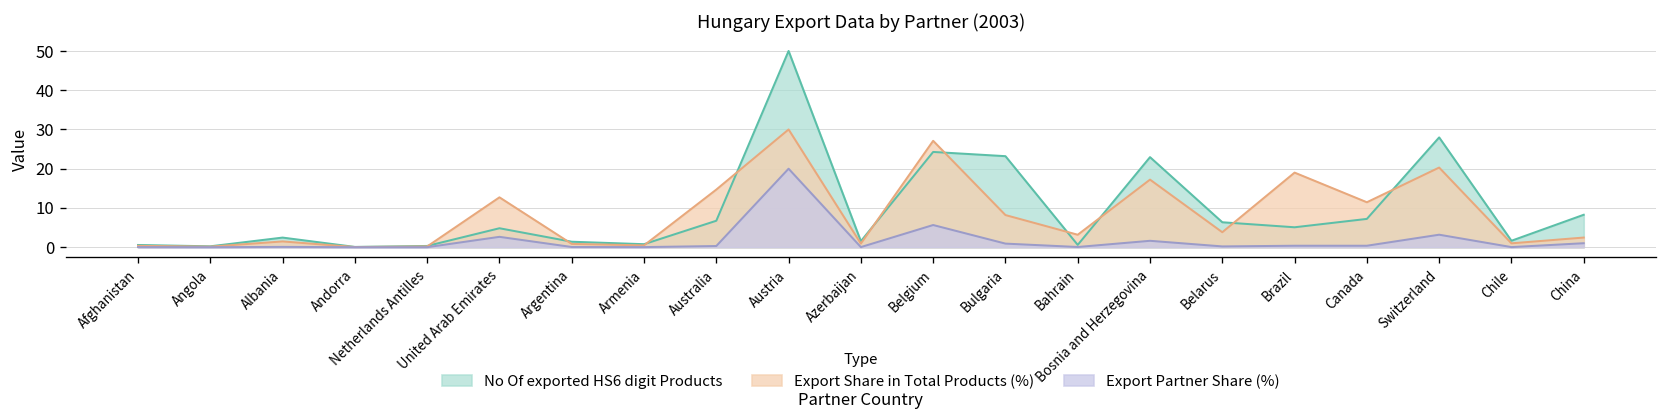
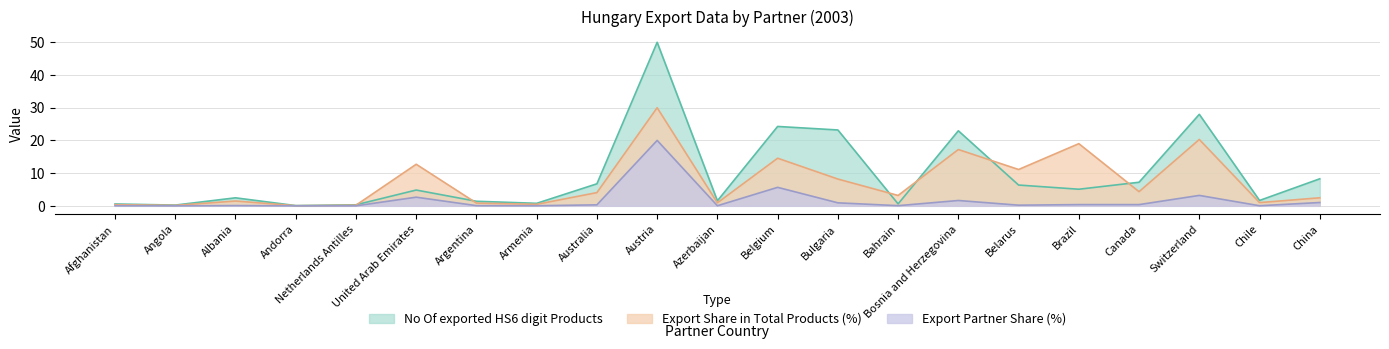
Export Share in Total Products (%), Australia: 15 -> 4
Export Share in Total Products (%), Belgium: 27 -> 15
Export Share in Total Products (%), Belarus: 4 -> 11
Export Share in Total Products (%), Canada: 11 -> 4
